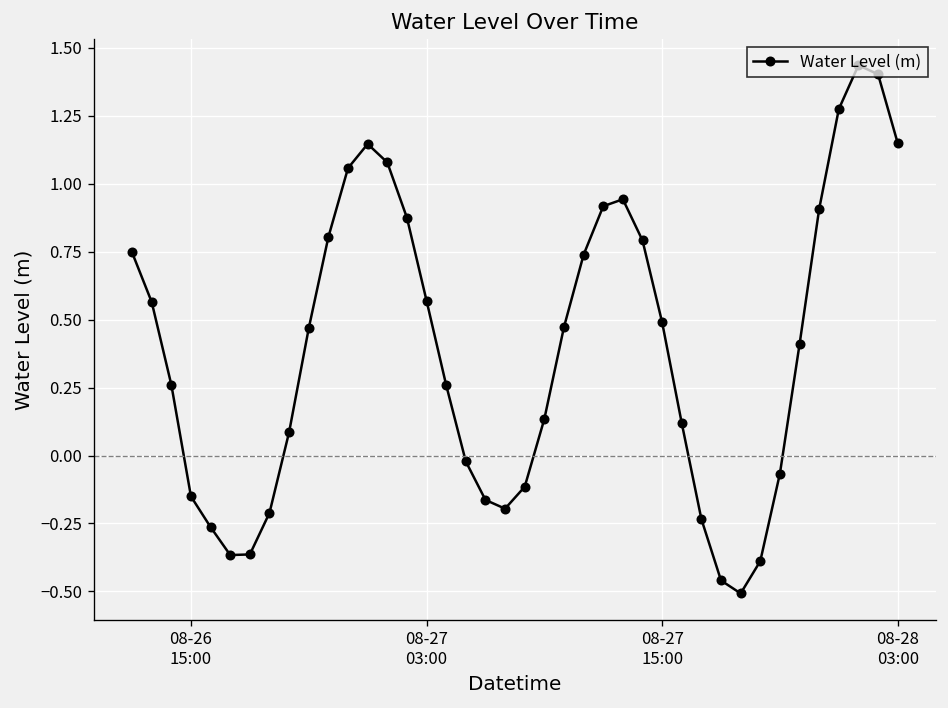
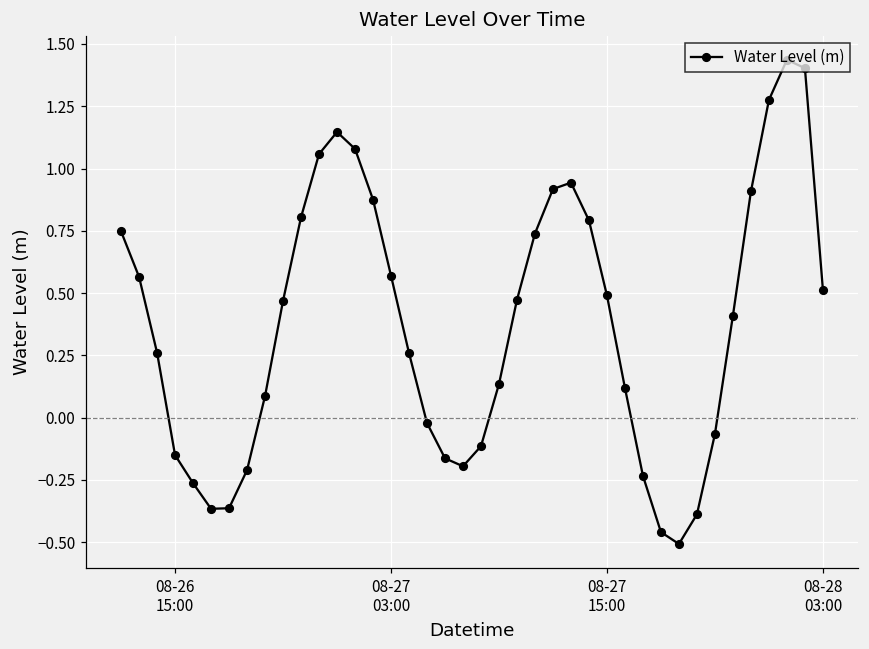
08-28 03:00: 1.15 -> 0.51
